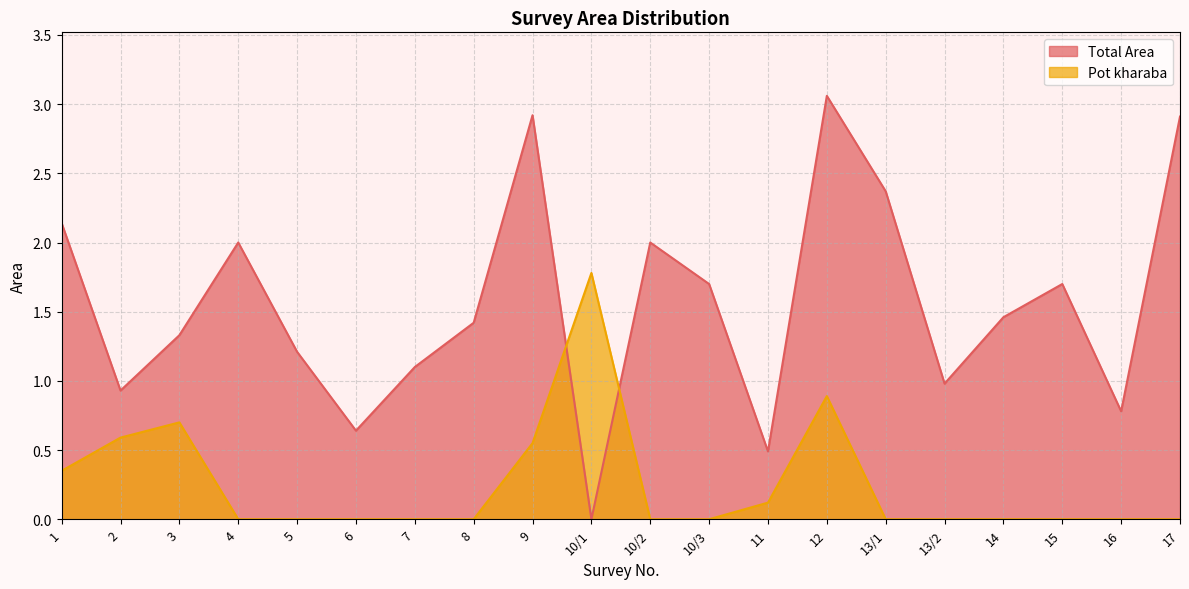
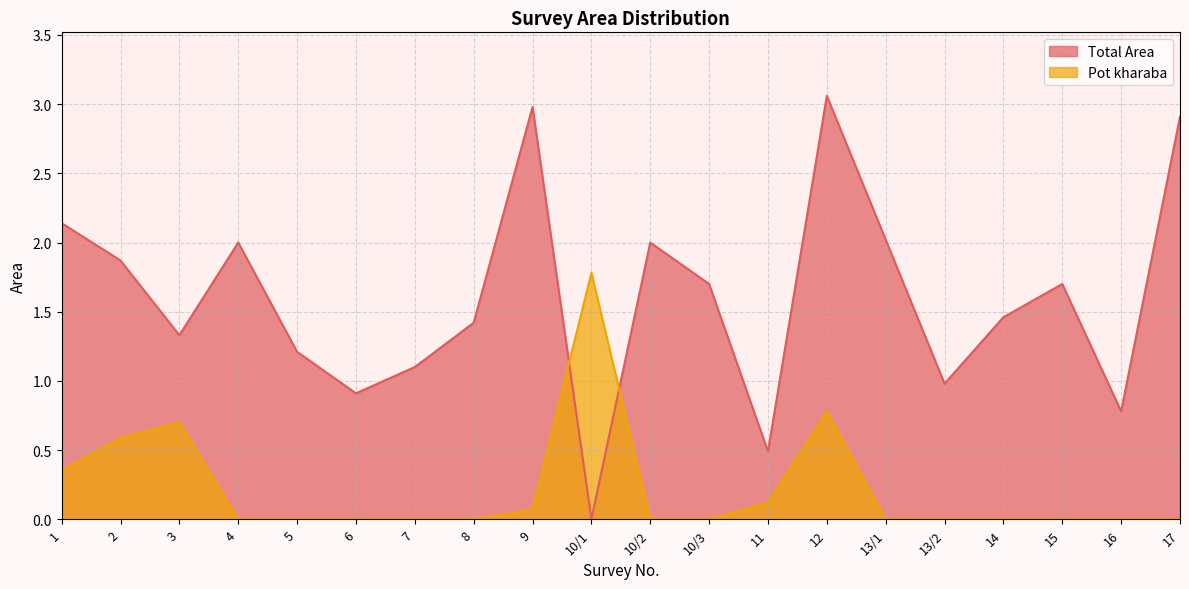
Total Area, 2: 0.93 -> 1.87
Total Area, 6: 0.64 -> 0.91
Total Area, 9: 2.92 -> 2.98
Pot kharaba, 9: 0.55 -> 0.07
Pot kharaba, 12: 0.89 -> 0.78
Total Area, 13/1: 2.37 -> 2.02
